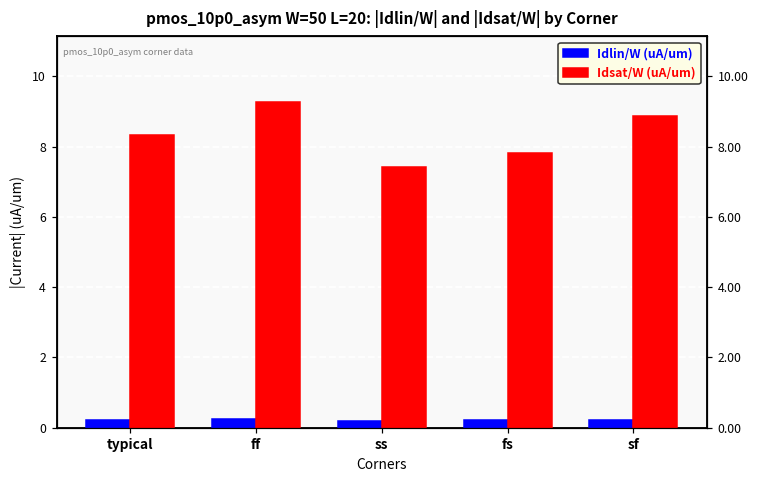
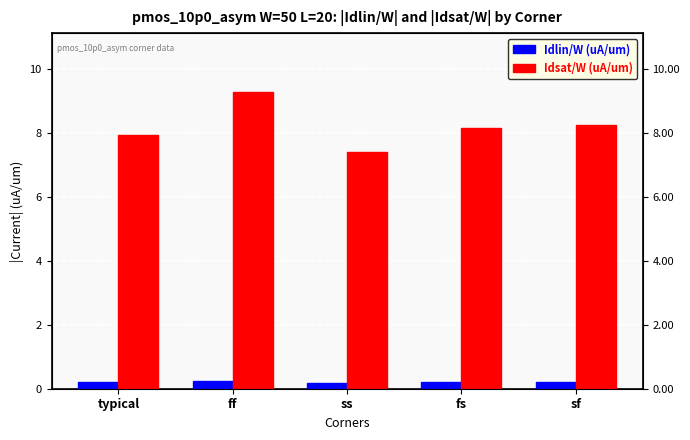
Idsat/W (uA/um), typical: 8.3 -> 7.9
Idsat/W (uA/um), fs: 7.8 -> 8.2
Idsat/W (uA/um), sf: 8.9 -> 8.3
